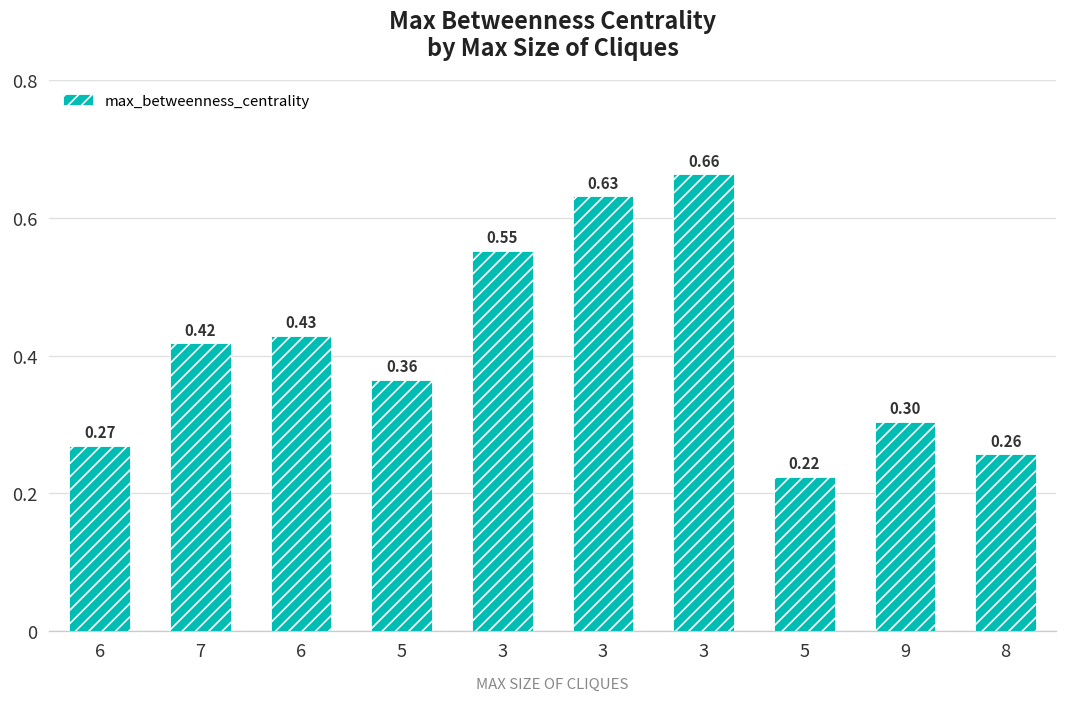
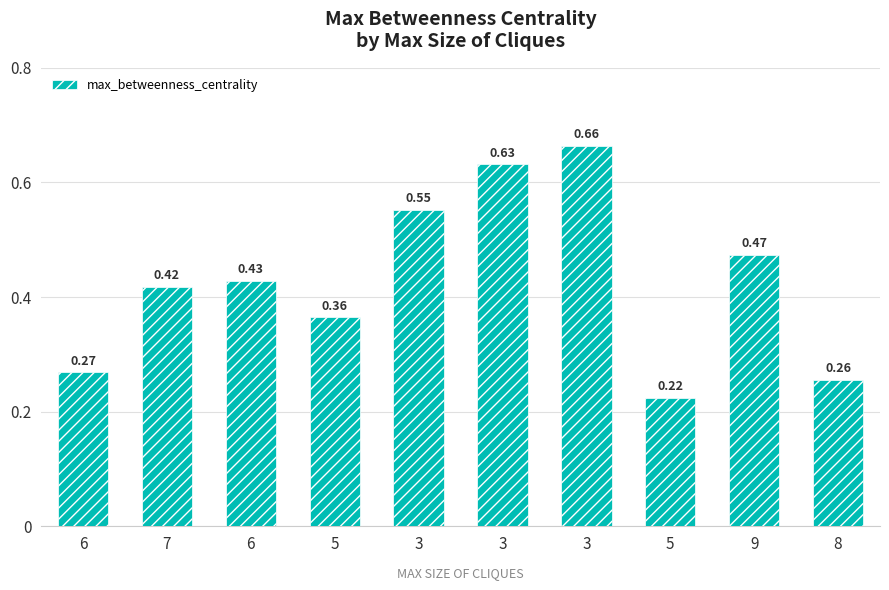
9: 0.30 -> 0.47
